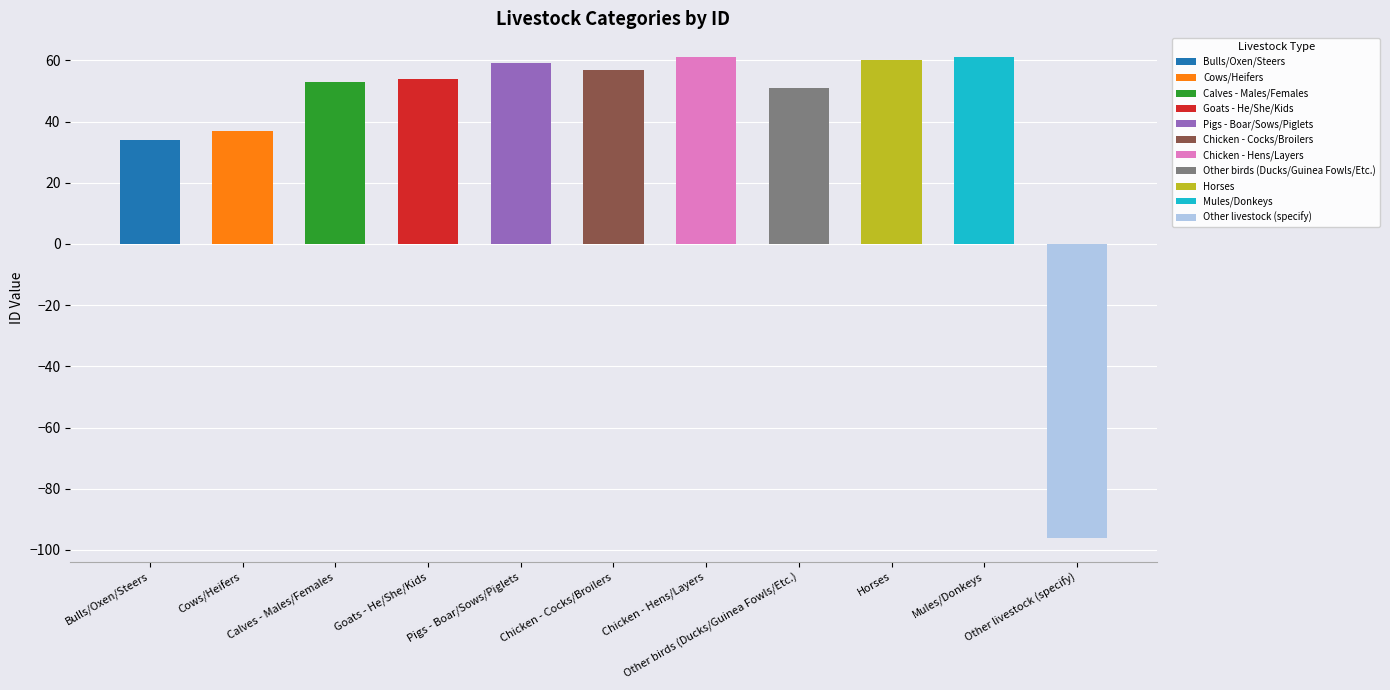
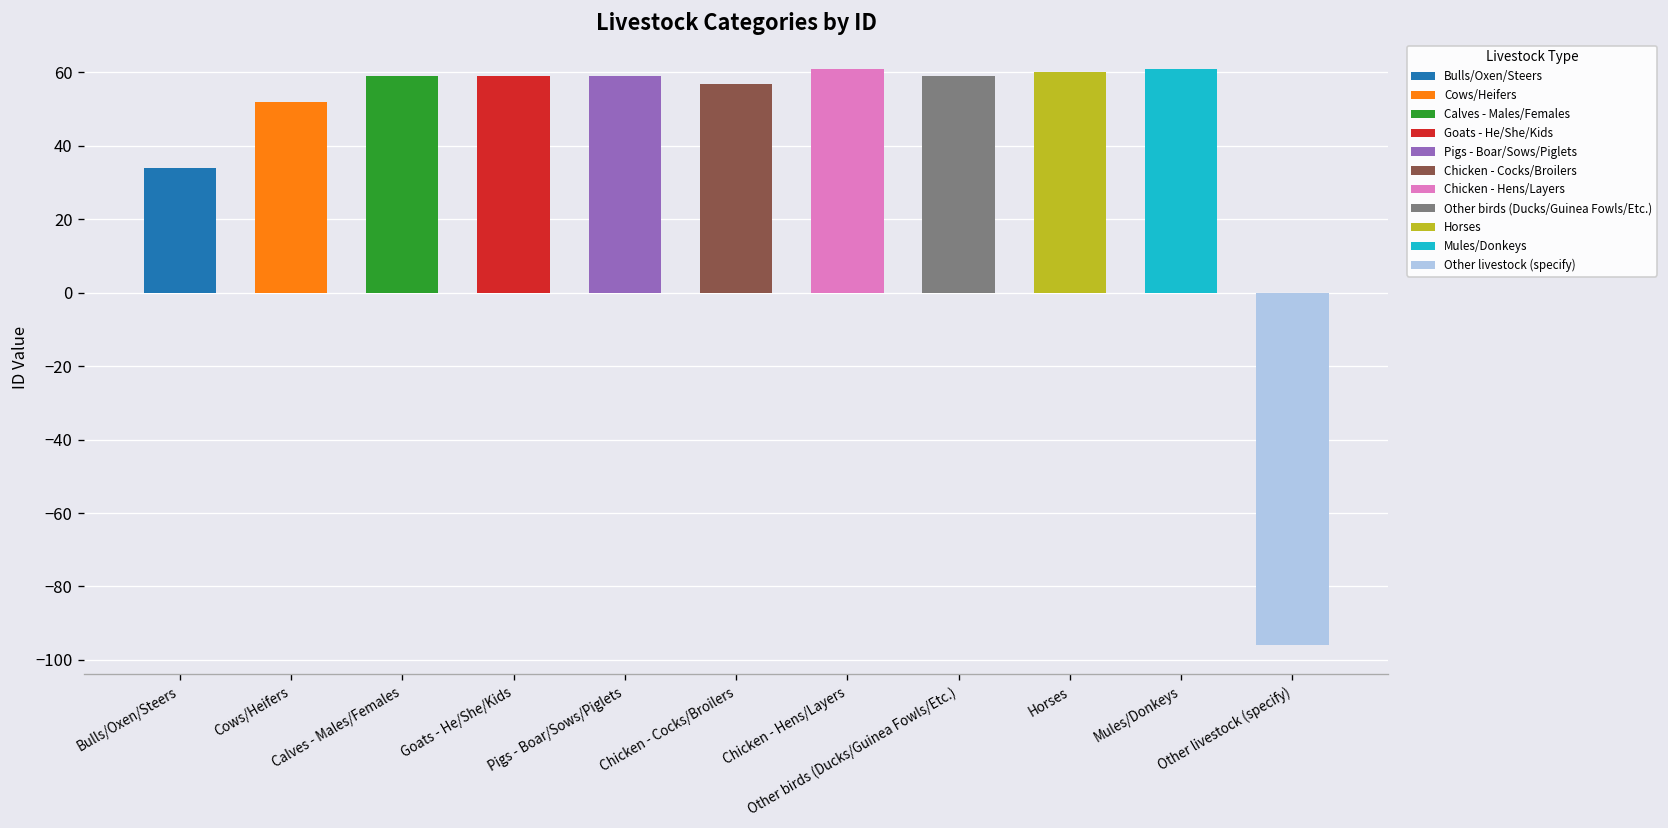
Cows/Heifers: 37 -> 52
Calves - Males/Females: 53 -> 59
Goats - He/She/Kids: 54 -> 59
Other birds (Ducks/Guinea Fowls/Etc.): 51 -> 59
